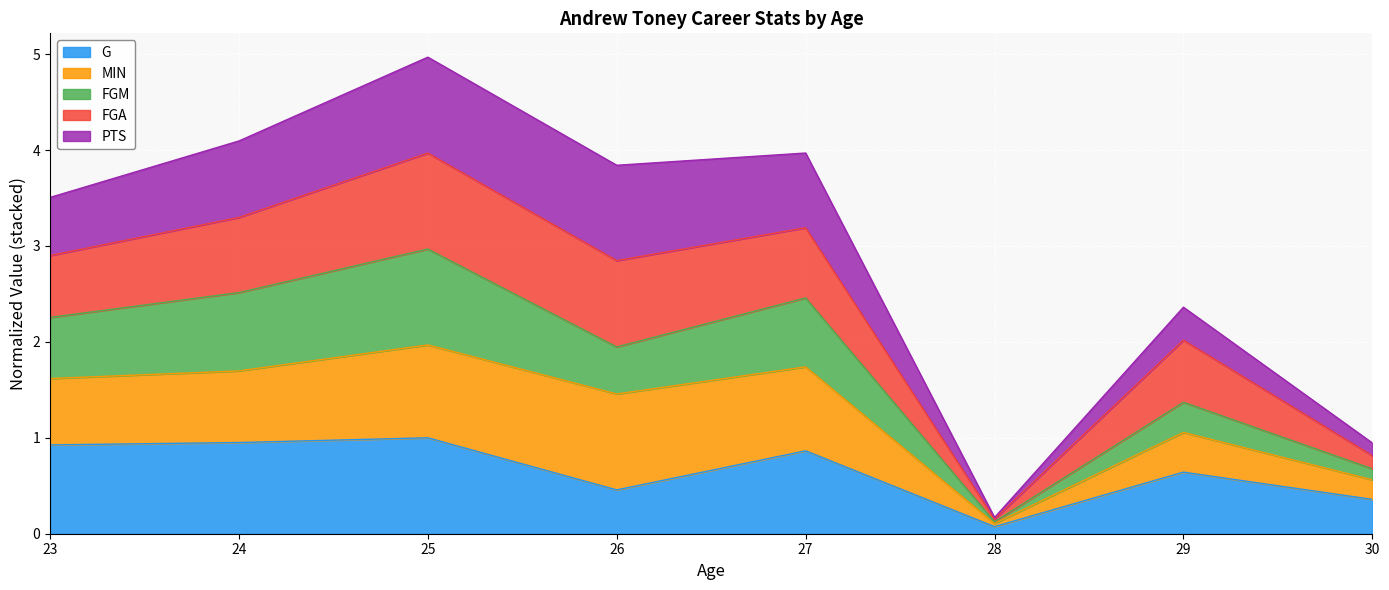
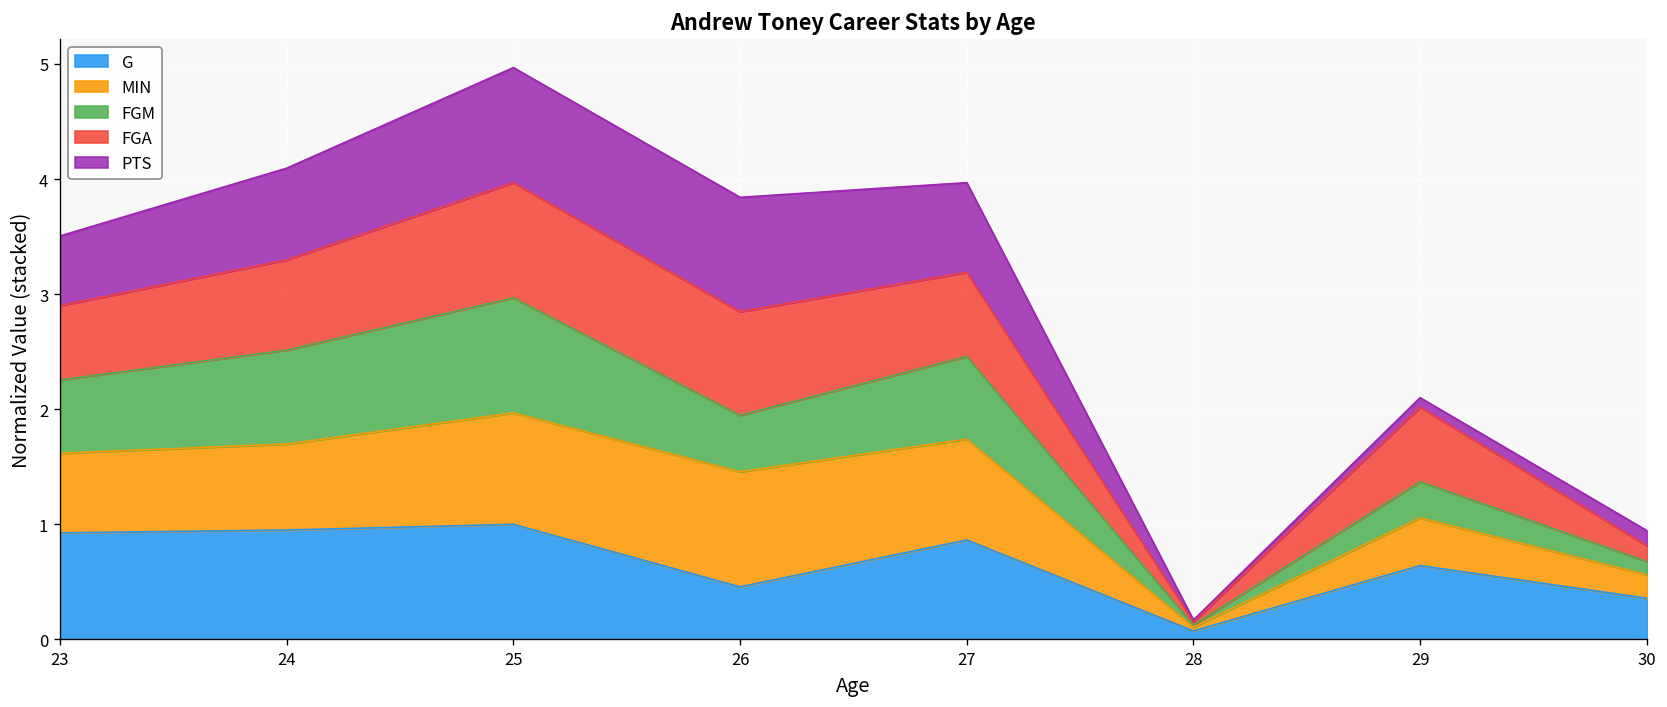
PTS, 29: 0.3 -> 0.1
